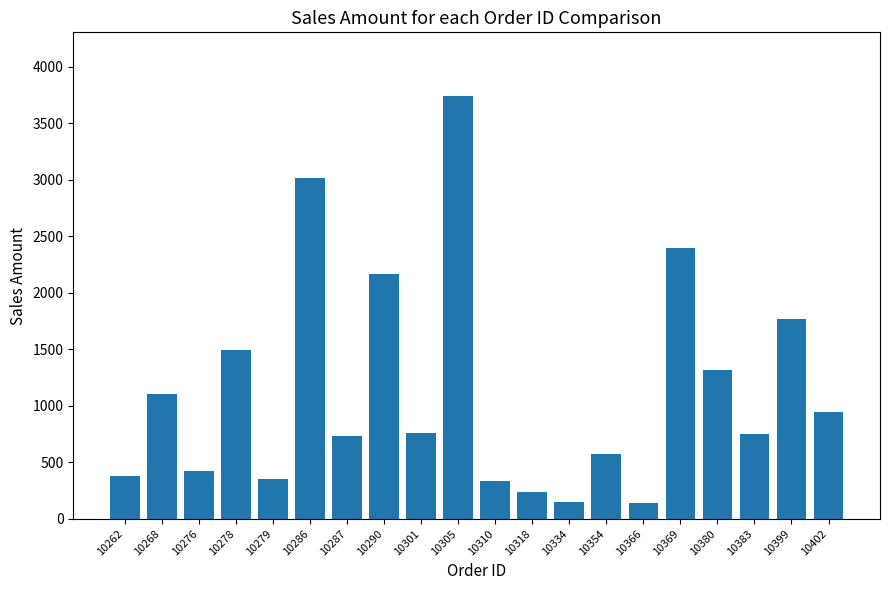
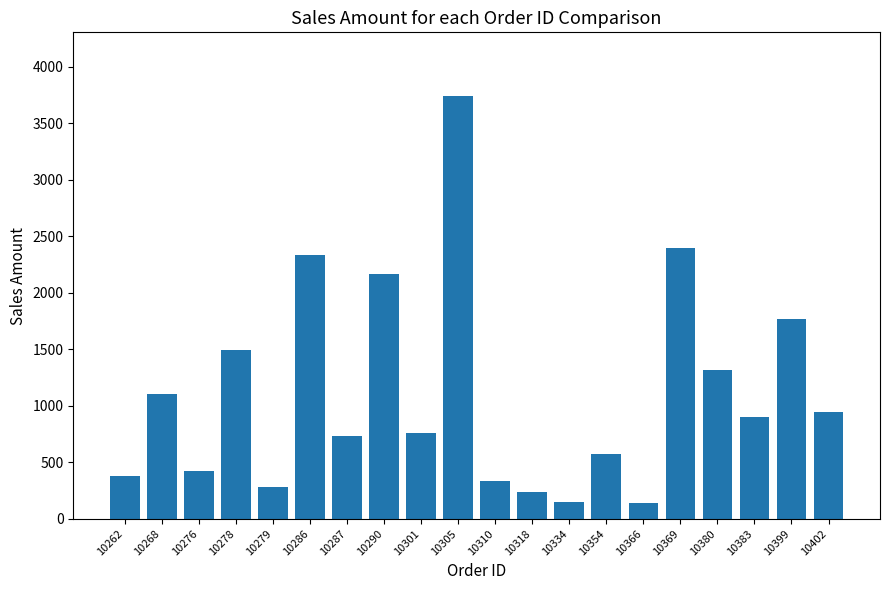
10279: 350 -> 280
10286: 3020 -> 2340
10383: 750 -> 900
